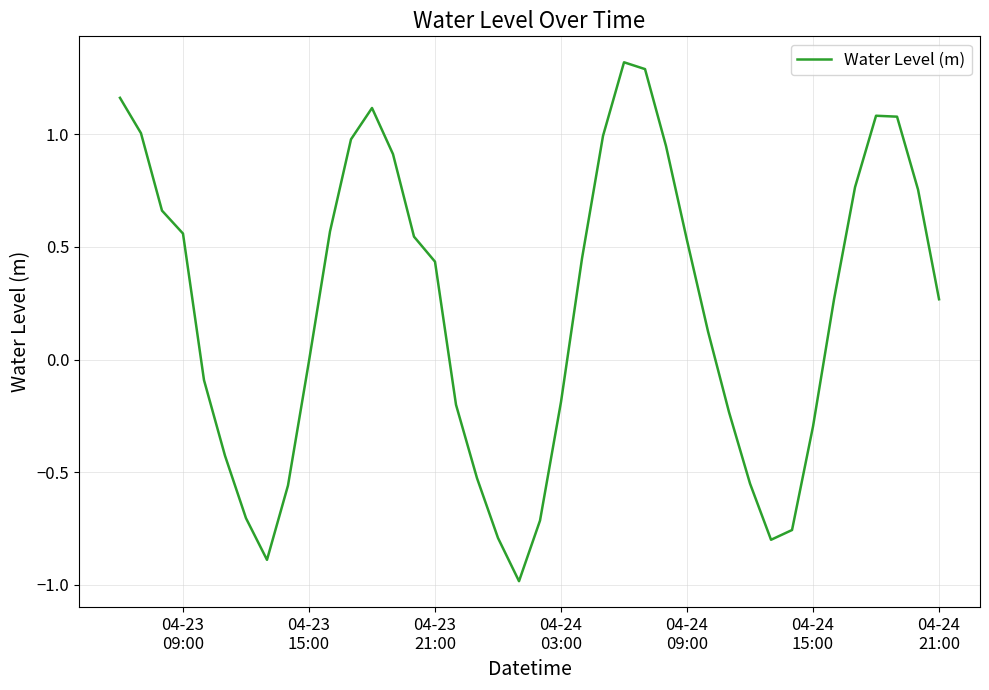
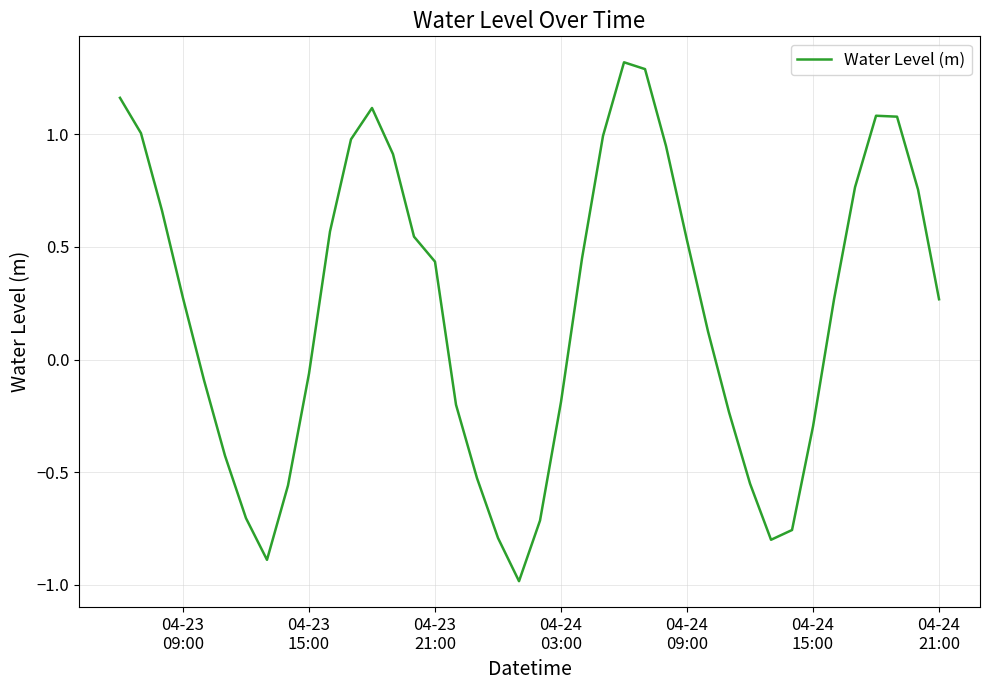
04-23 09:00: 0.56 -> 0.27
04-23 15:00: -0.01 -> -0.06
